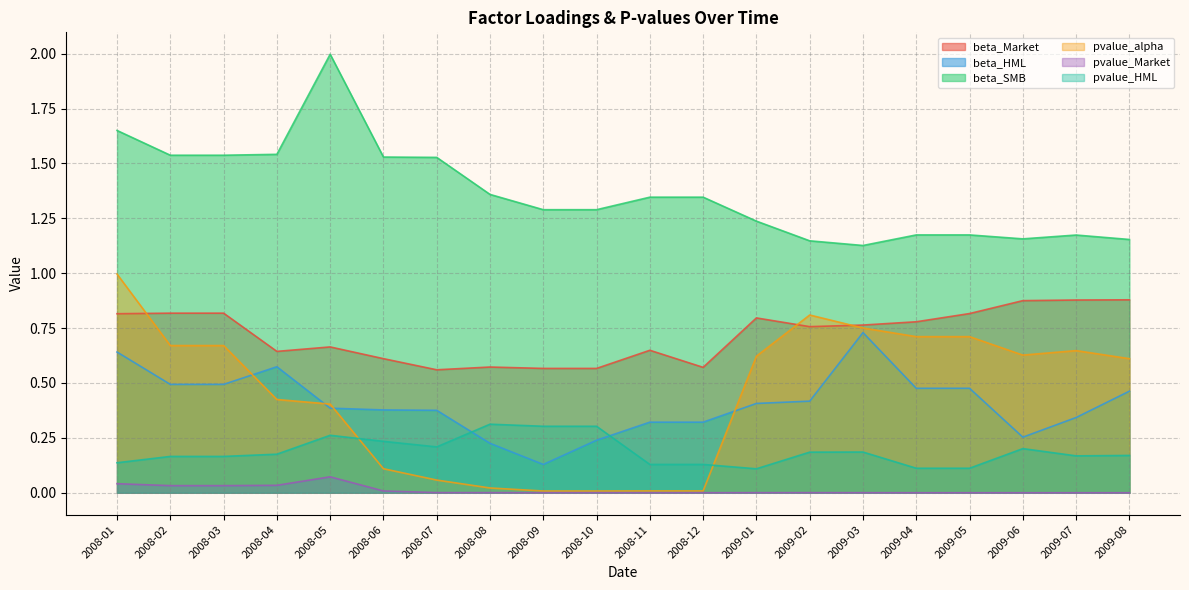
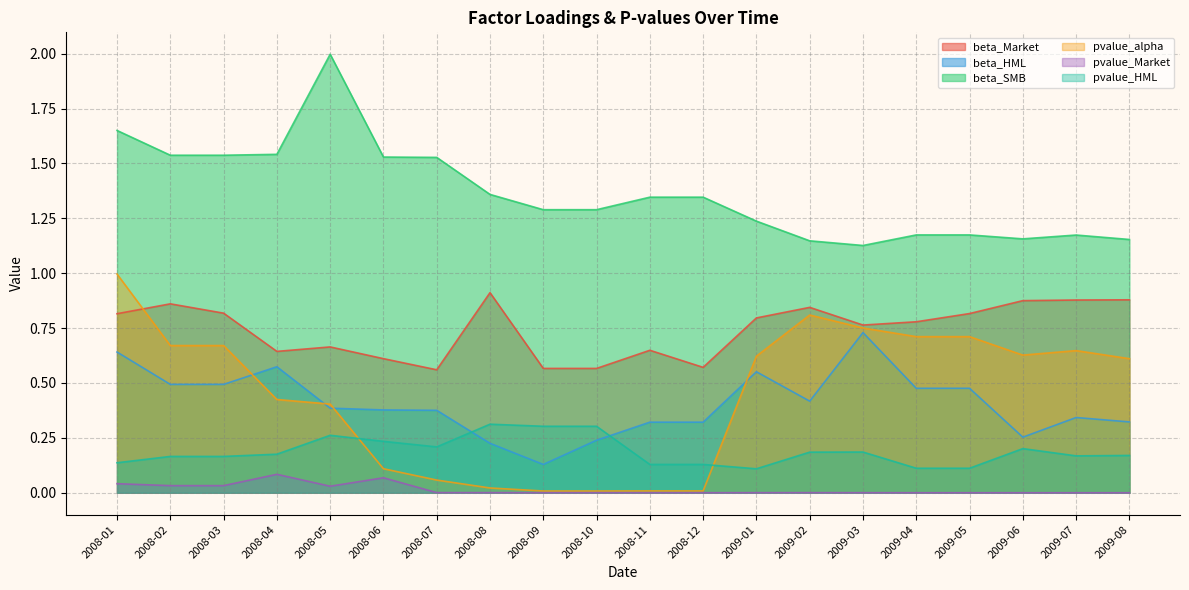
beta_Market, 2008-02: 0.82 -> 0.86
pvalue_Market, 2008-04: 0.03 -> 0.08
pvalue_Market, 2008-05: 0.07 -> 0.03
pvalue_Market, 2008-06: 0.01 -> 0.07
beta_Market, 2008-08: 0.57 -> 0.91
beta_HML, 2009-01: 0.41 -> 0.55
beta_Market, 2009-02: 0.76 -> 0.84
beta_HML, 2009-08: 0.46 -> 0.32
